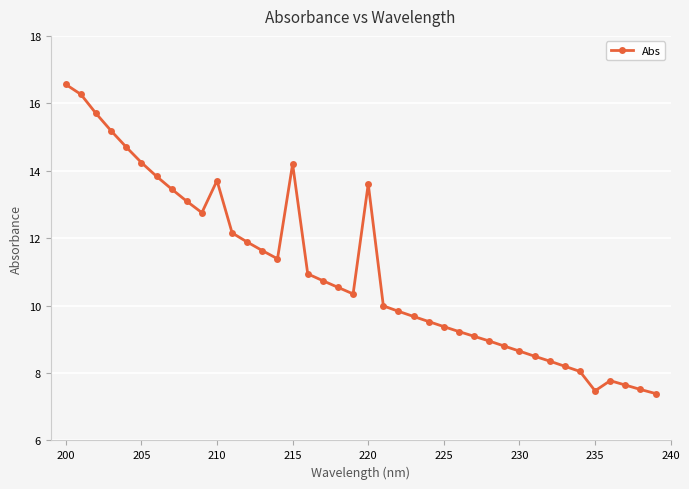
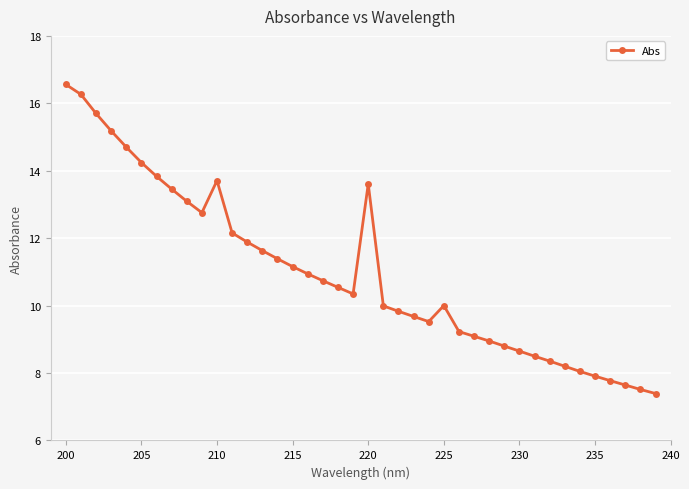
215: 14.2 -> 11.2
225: 9.4 -> 10.0
235: 7.5 -> 7.9
